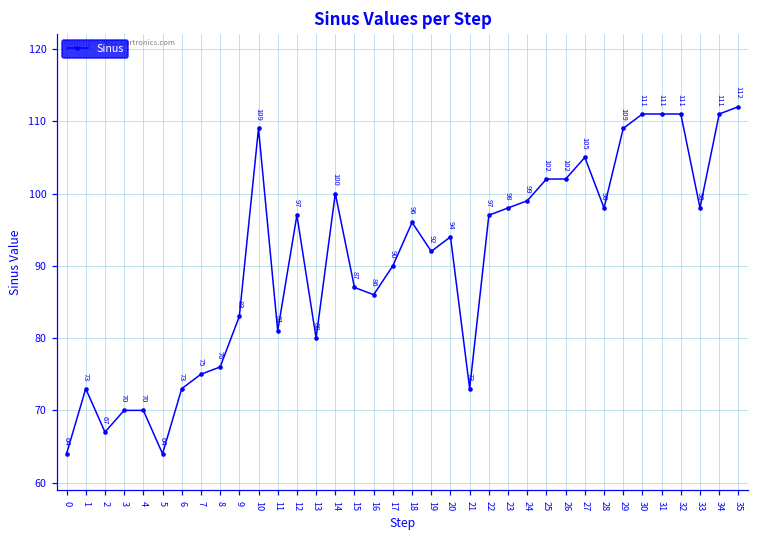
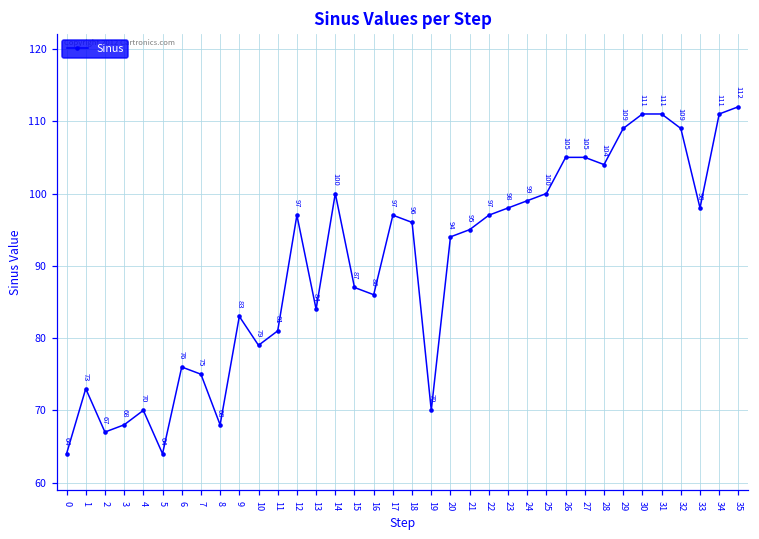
3: 70 -> 68
6: 73 -> 76
8: 76 -> 68
10: 109 -> 79
13: 80 -> 84
17: 90 -> 97
19: 92 -> 70
21: 73 -> 95
25: 102 -> 100
26: 102 -> 105
28: 98 -> 104
32: 111 -> 109
